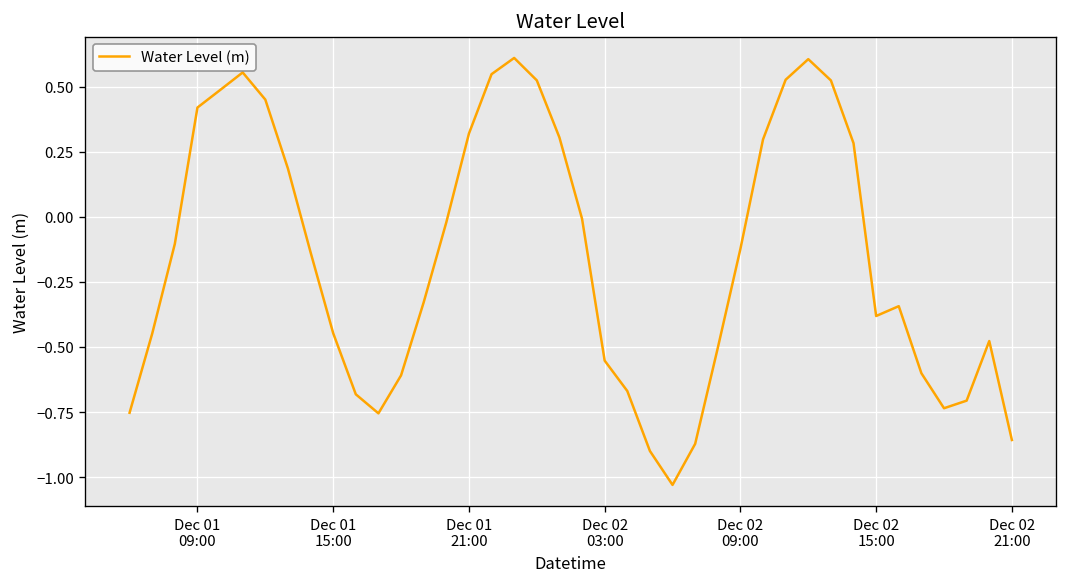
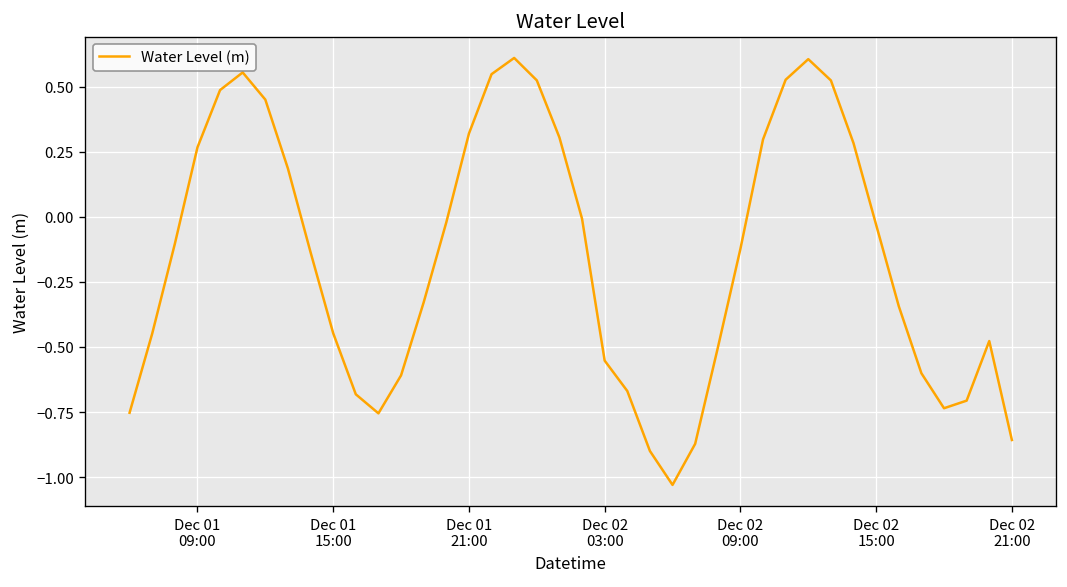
Dec 01 09:00: 0.42 -> 0.27
Dec 02 15:00: -0.38 -> -0.03
